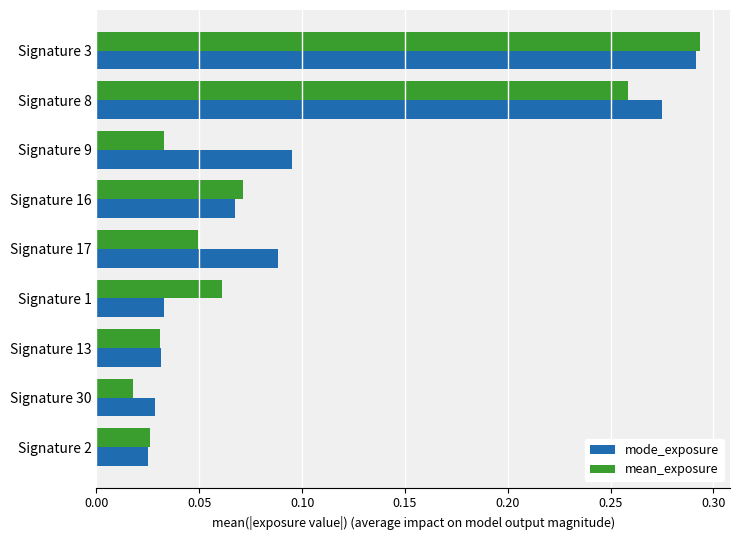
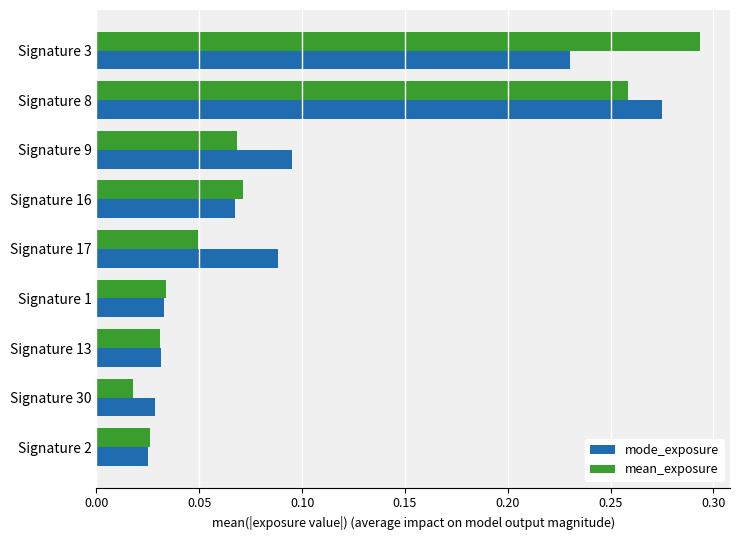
mode_exposure, Signature 3: 0.292 -> 0.230
mean_exposure, Signature 9: 0.033 -> 0.068
mean_exposure, Signature 1: 0.061 -> 0.034
